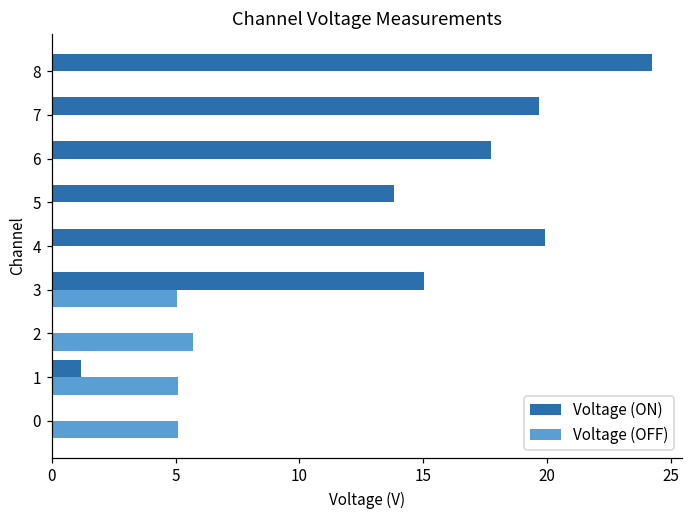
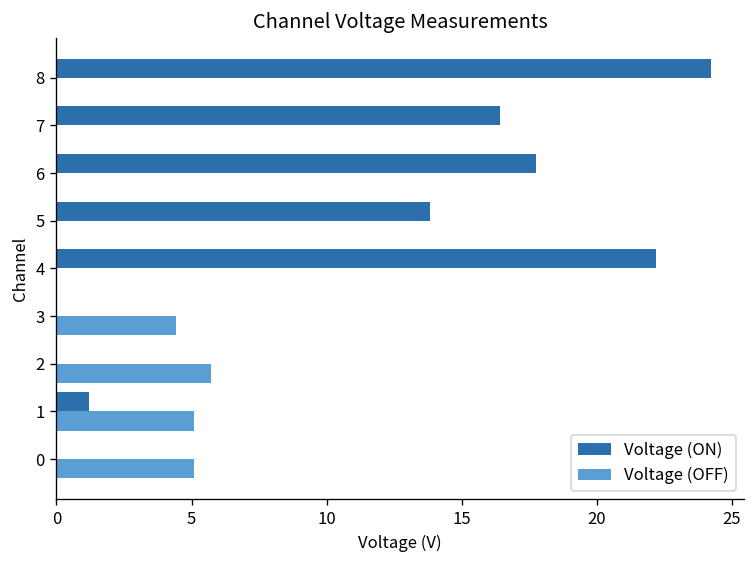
Voltage (ON), 7: 19.7 -> 16.4
Voltage (ON), 4: 19.9 -> 22.2
Voltage (ON), 3: 15.1 -> 0.0
Voltage (OFF), 3: 5.1 -> 4.4
